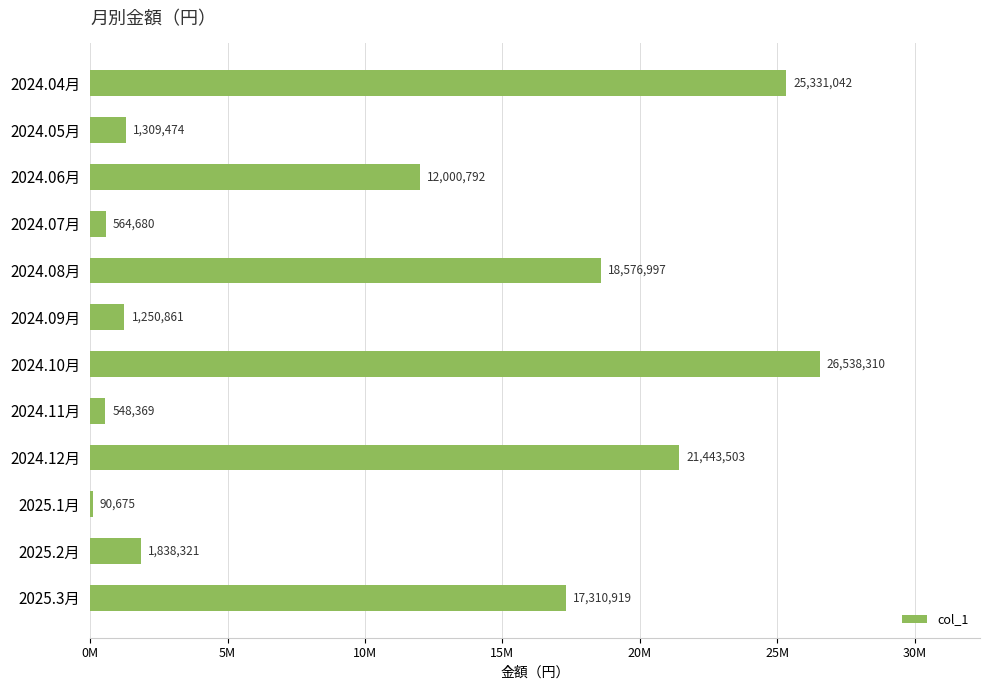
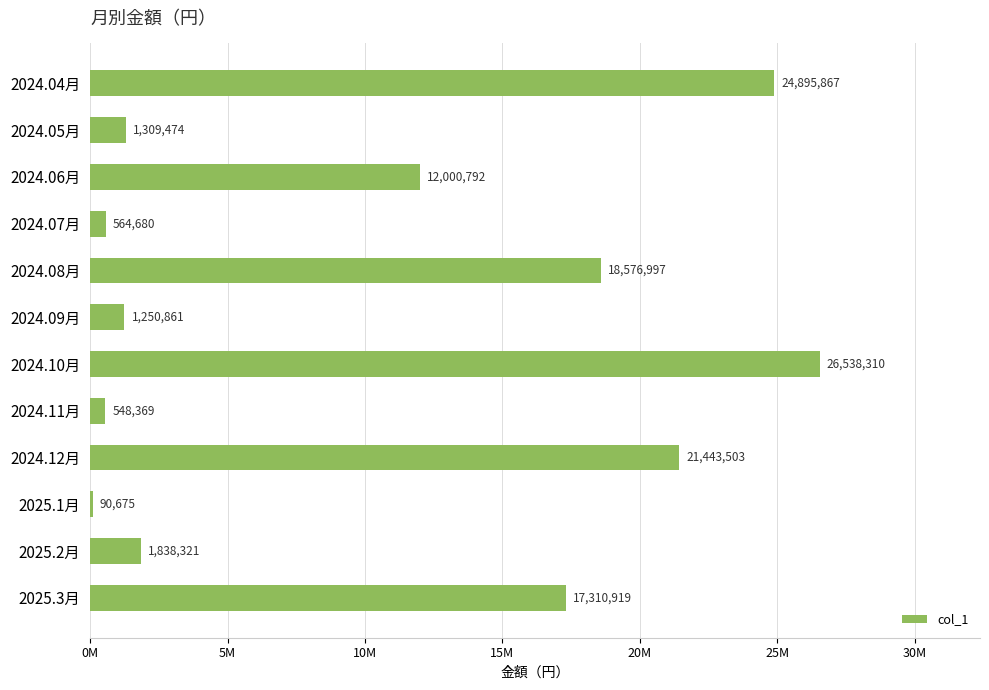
2024.04月: 25,331,042 -> 24,895,867
